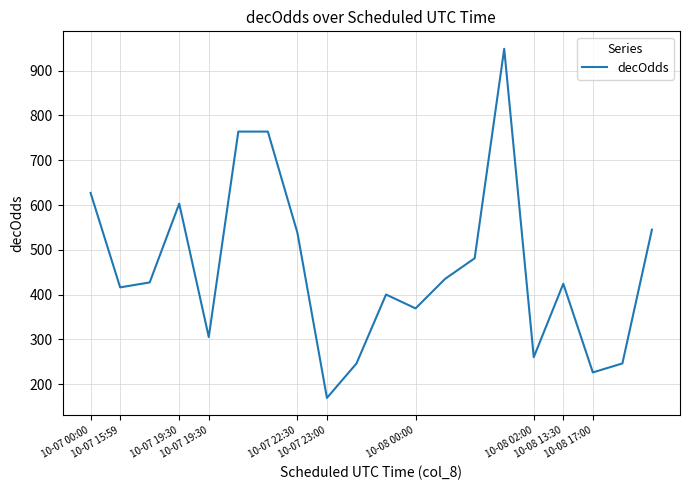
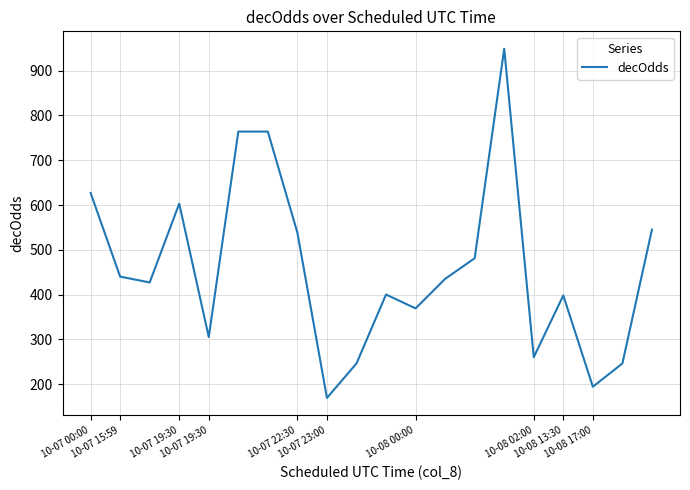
10-07 15:59: 420 -> 440
10-08 13:30: 420 -> 400
10-08 17:00: 230 -> 190
